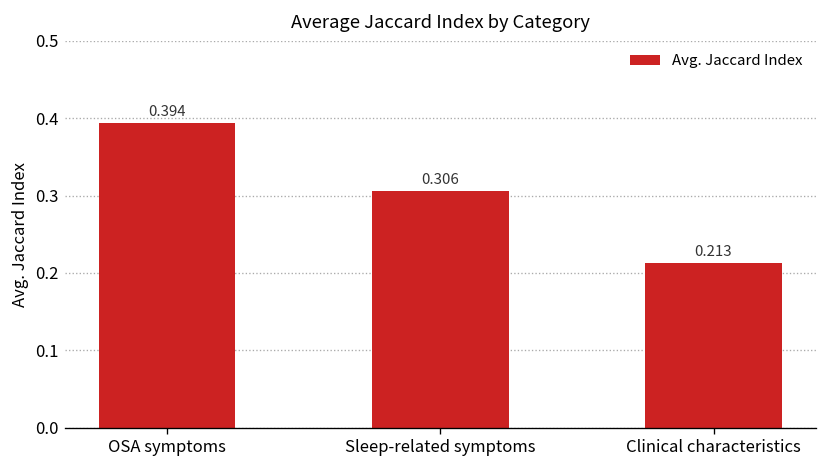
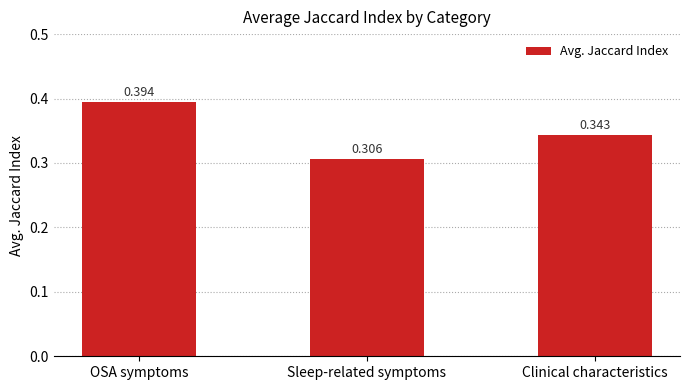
Clinical characteristics: 0.213 -> 0.343
